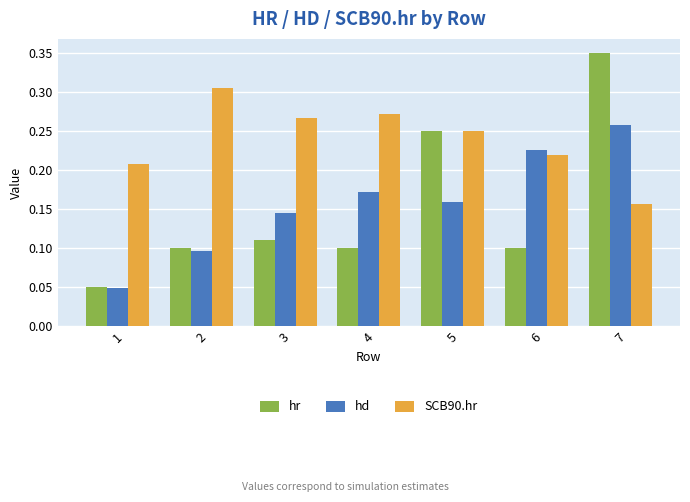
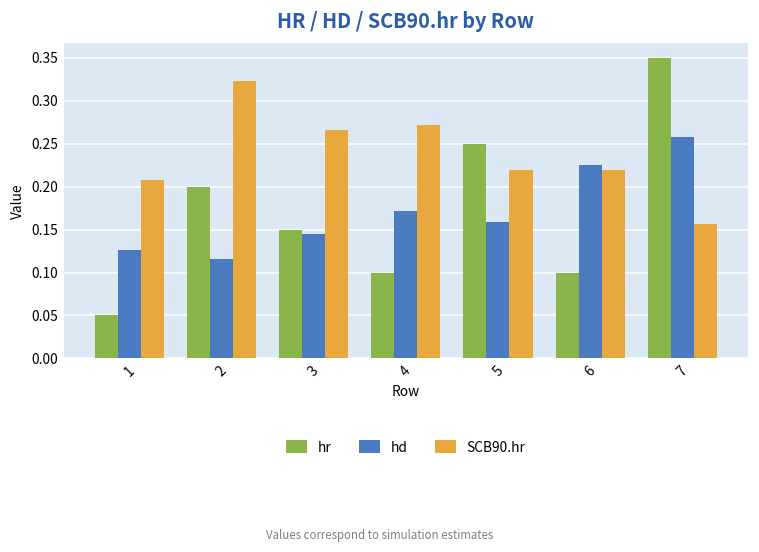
hd, 1: 0.05 -> 0.13
hr, 2: 0.1 -> 0.2
hd, 2: 0.10 -> 0.12
SCB90.hr, 2: 0.31 -> 0.32
hr, 3: 0.11 -> 0.15
SCB90.hr, 5: 0.25 -> 0.22
